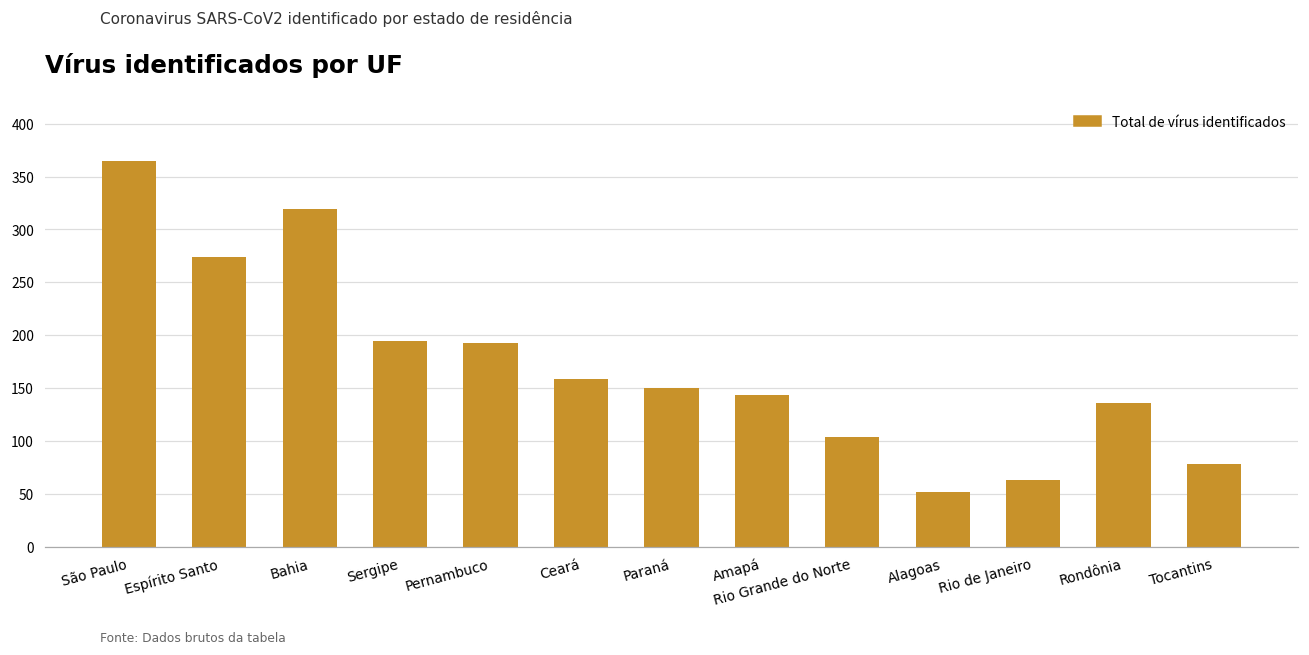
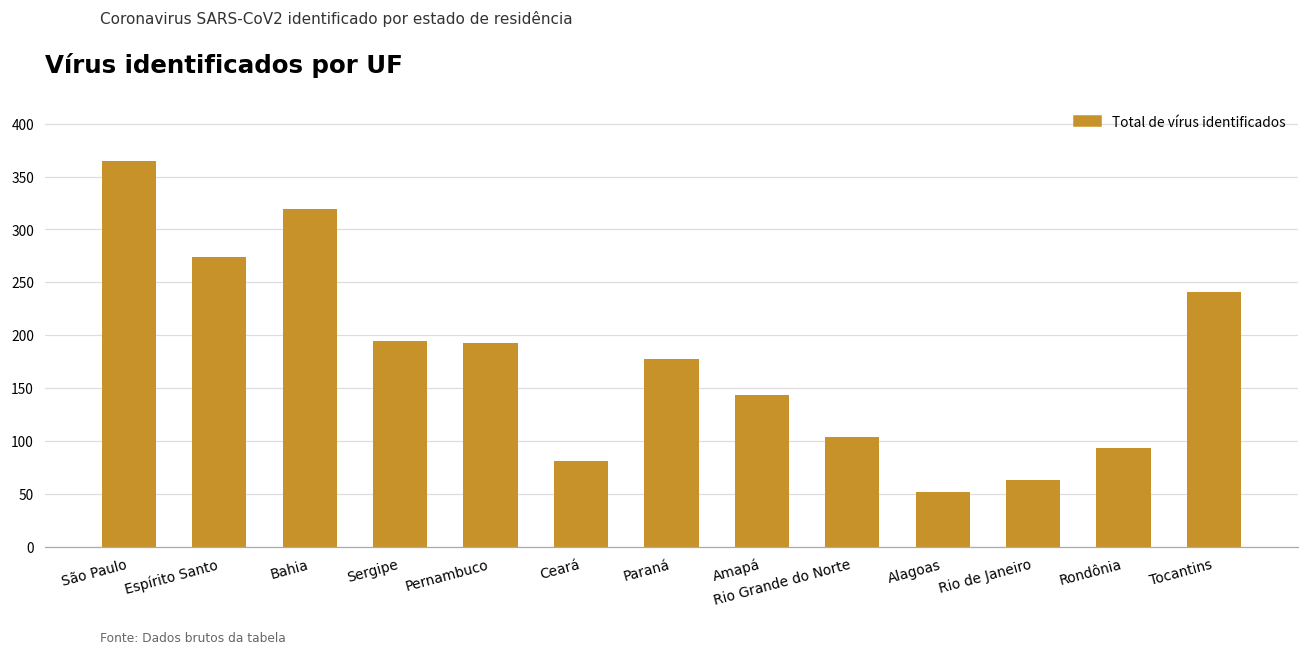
Ceará: 160 -> 80
Paraná: 150 -> 180
Rondônia: 140 -> 90
Tocantins: 80 -> 240
